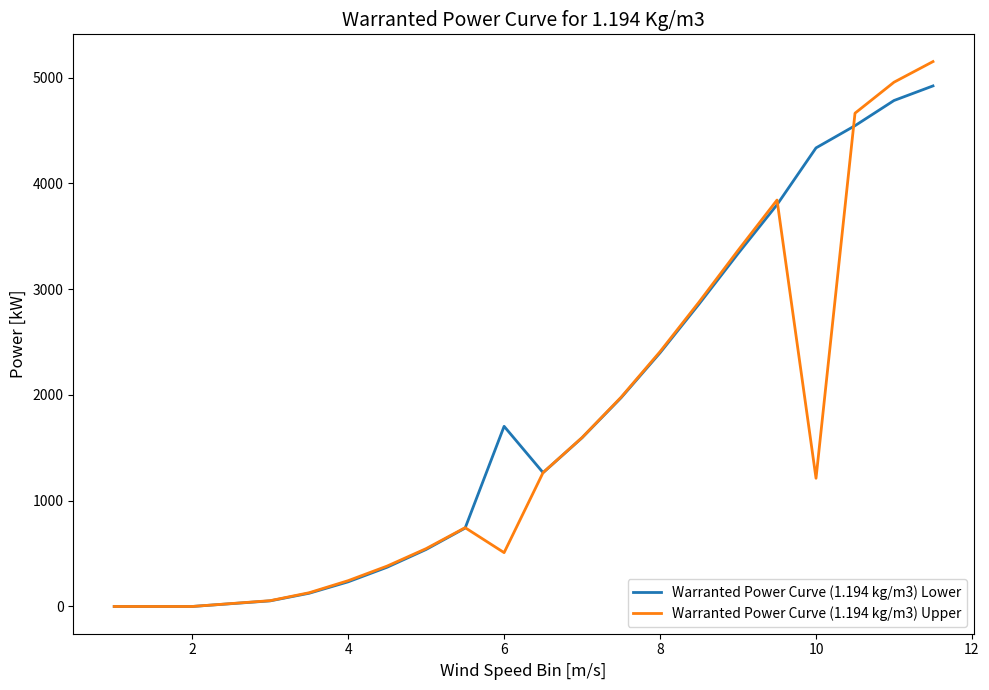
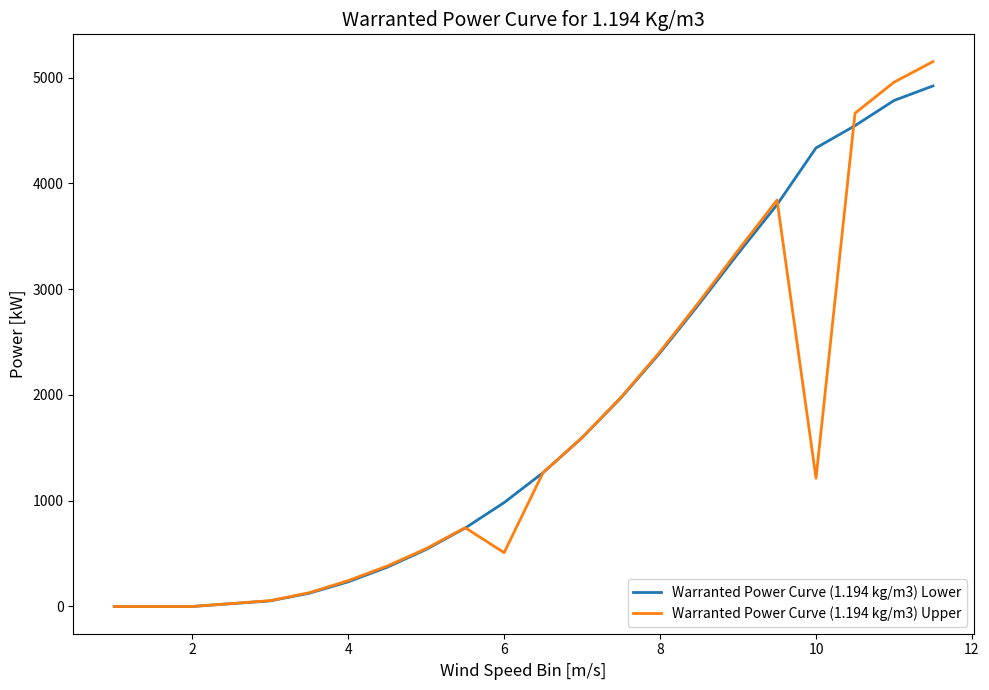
Warranted Power Curve (1.194 kg/m3) Lower, 6: 1700 -> 980
